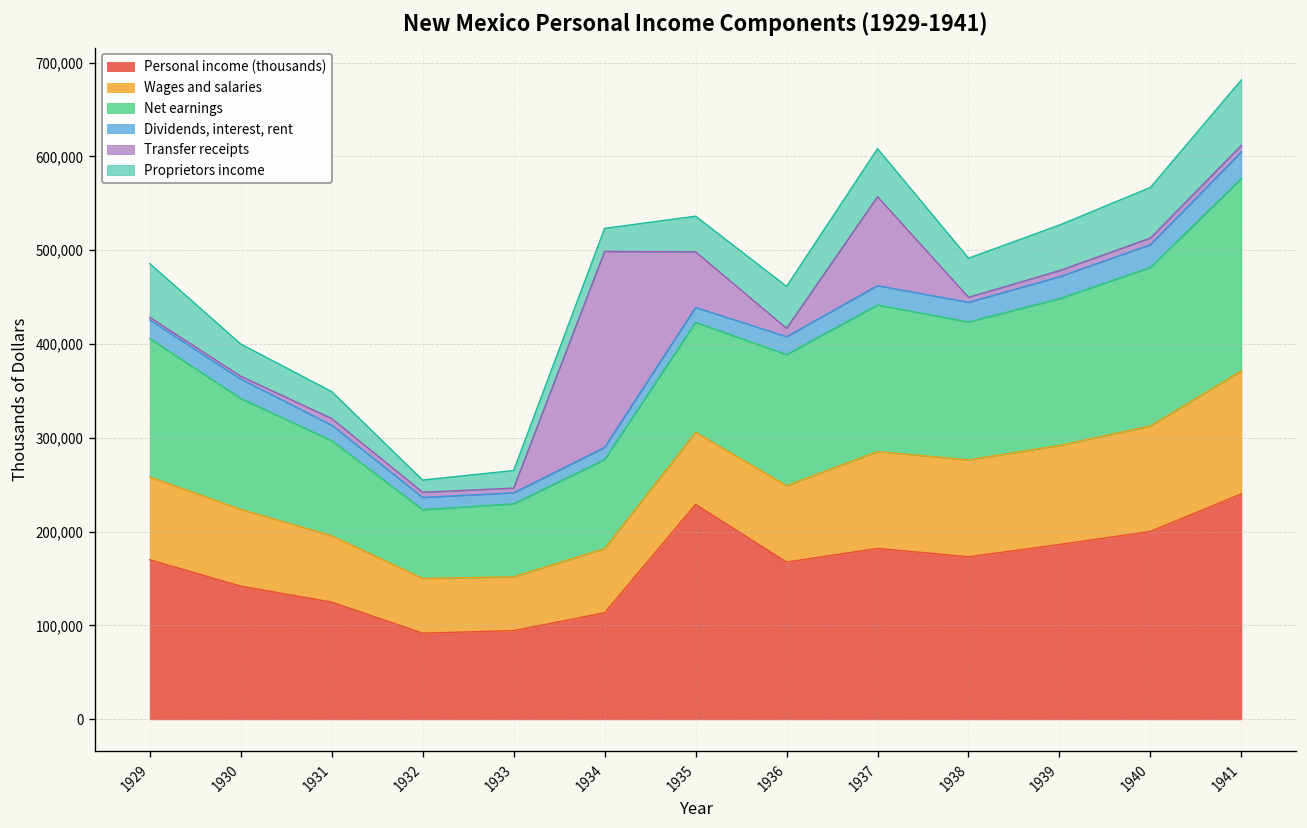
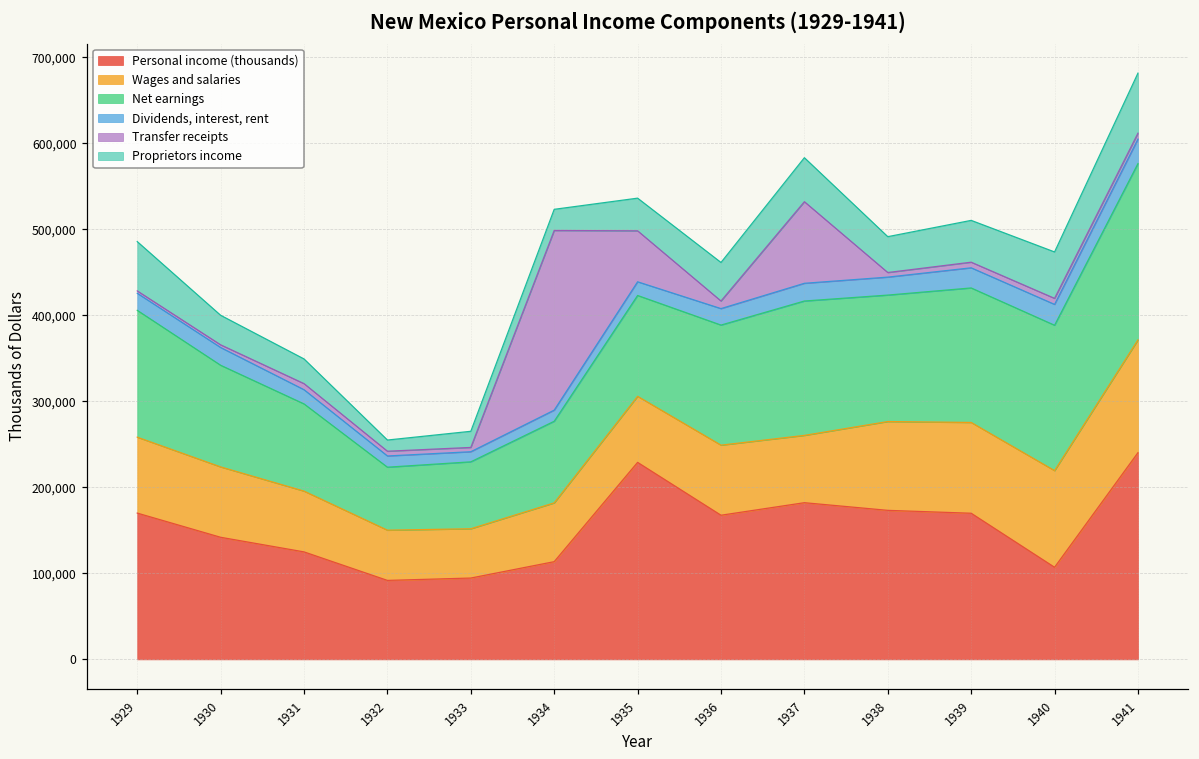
Wages and salaries, 1937: 100,000 -> 80,000
Personal income (thousands), 1939: 190,000 -> 170,000
Personal income (thousands), 1940: 200,000 -> 110,000
